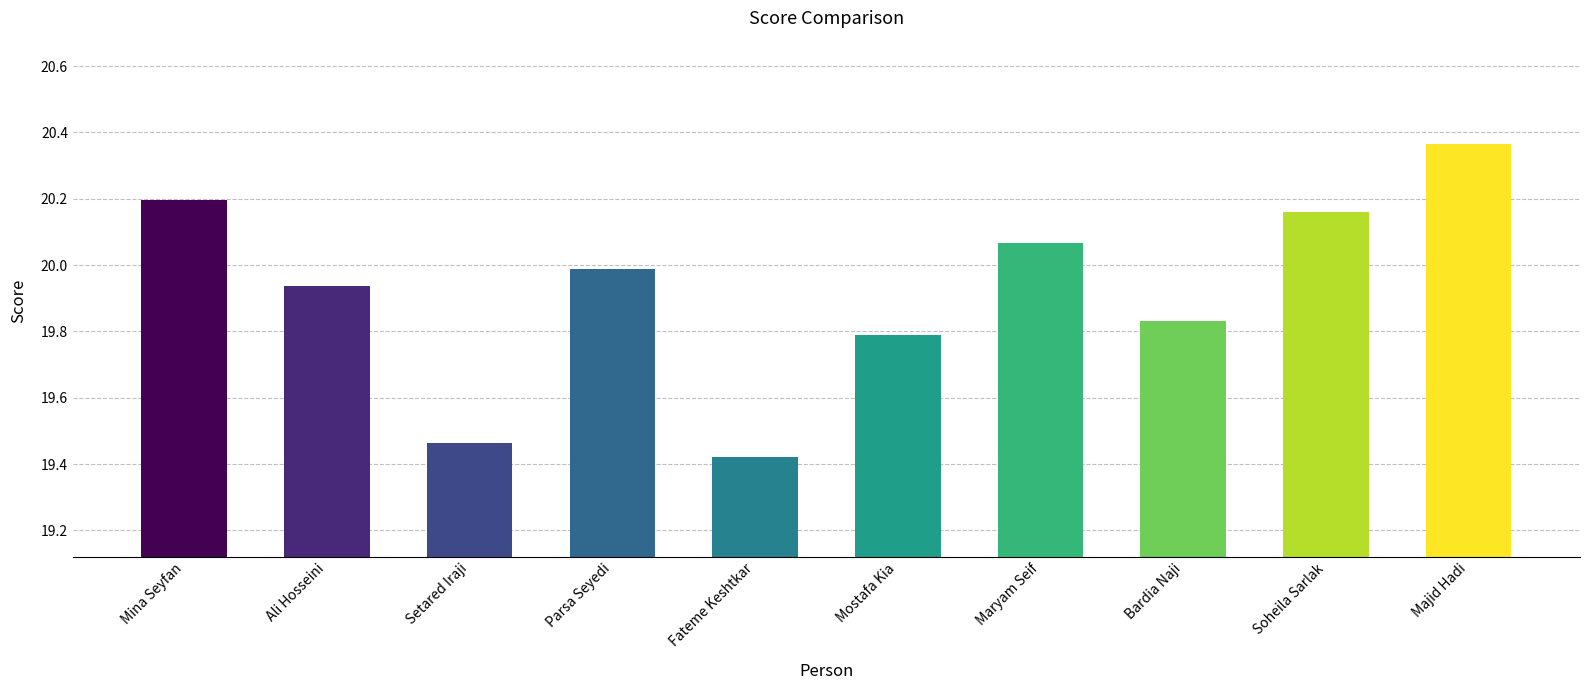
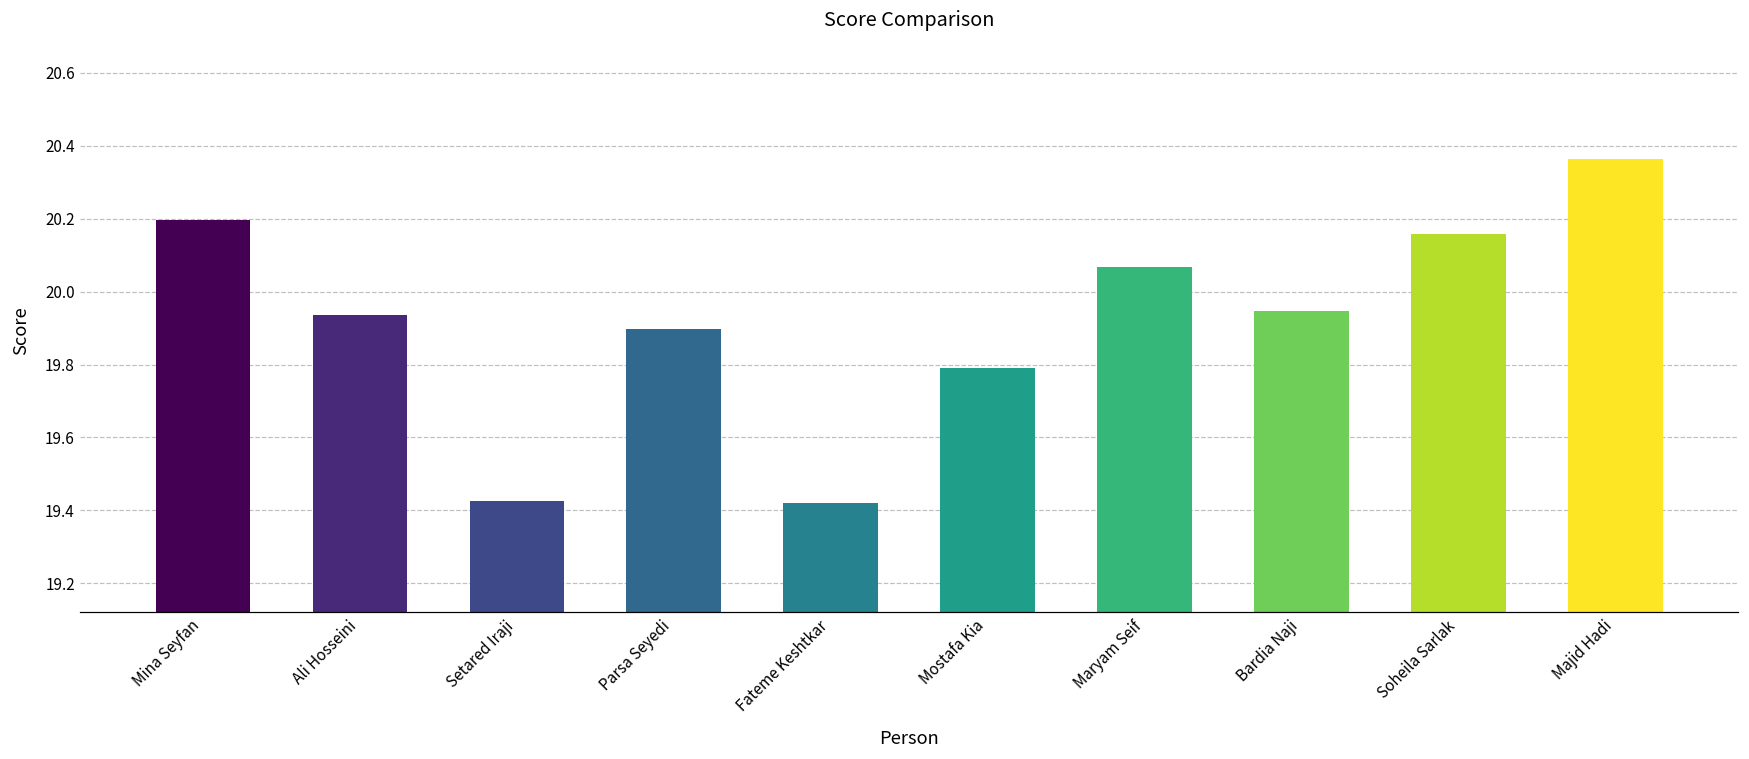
Setared Iraji: 19.46 -> 19.43
Parsa Seyedi: 19.99 -> 19.90
Bardia Naji: 19.83 -> 19.95
